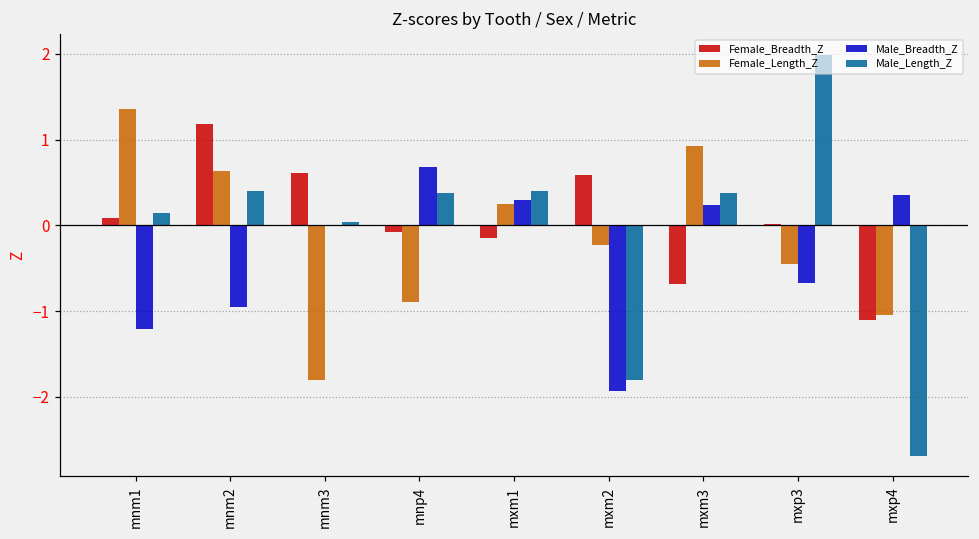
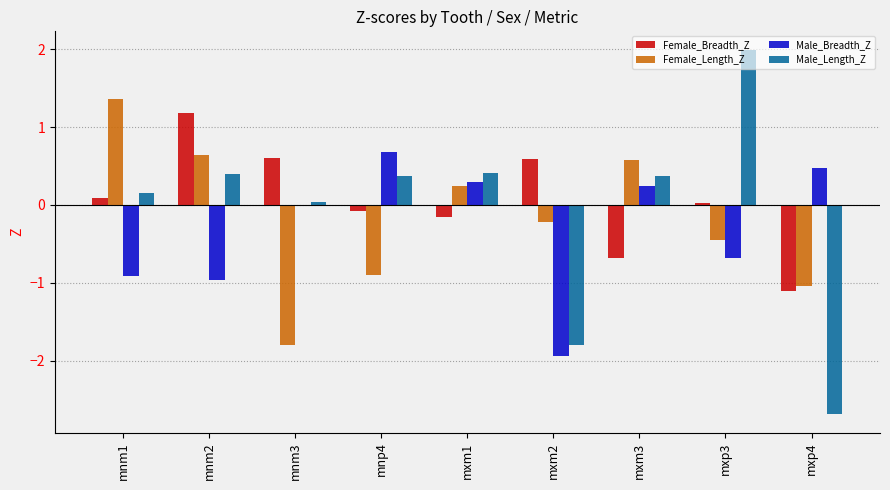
Male_Breadth_Z, mnm1: -1.2 -> -0.9
Female_Length_Z, mxm3: 0.9 -> 0.6
Male_Breadth_Z, mxp4: 0.4 -> 0.5
